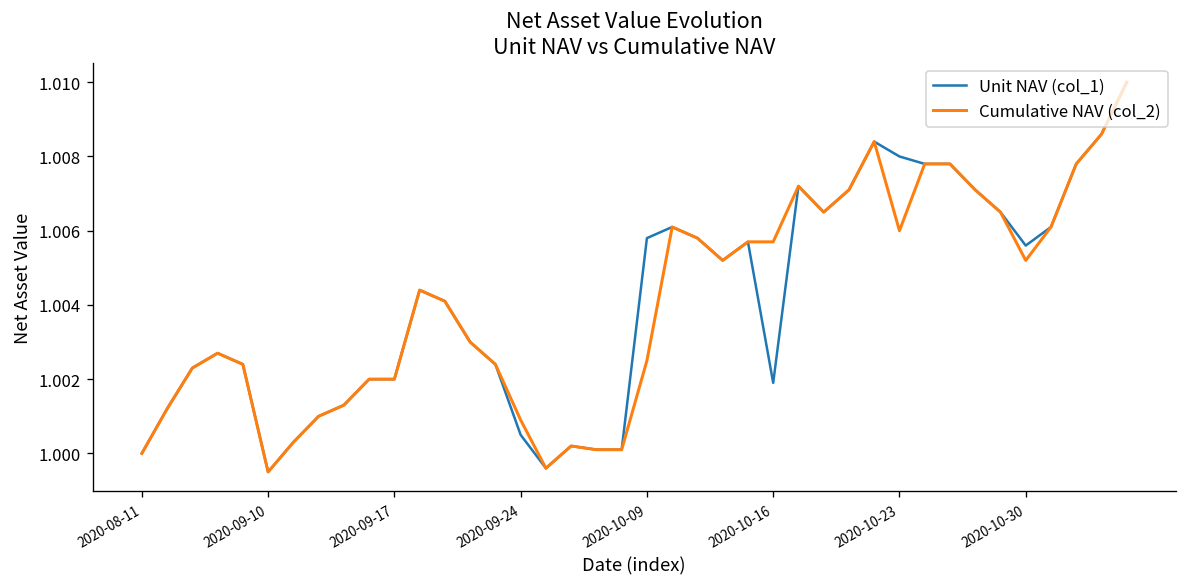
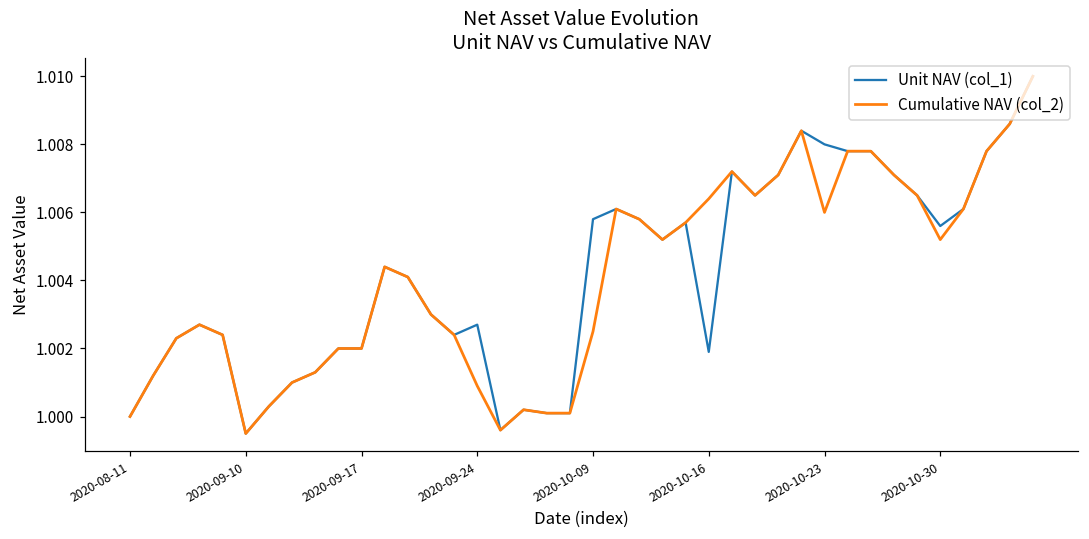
Unit NAV (col_1), 2020-09-24: 1.0005 -> 1.0027
Cumulative NAV (col_2), 2020-10-16: 1.0057 -> 1.0064
